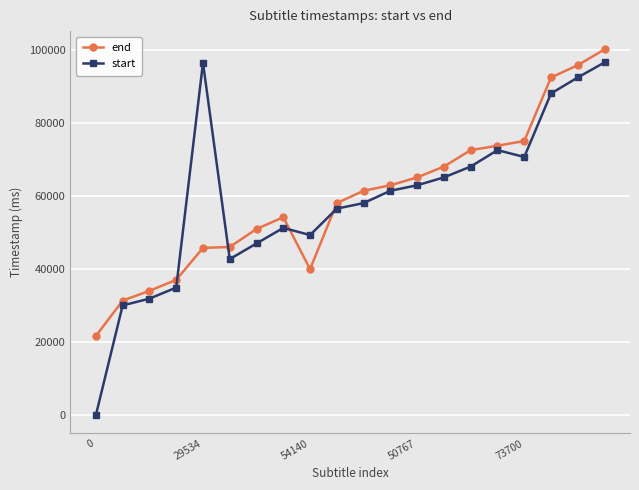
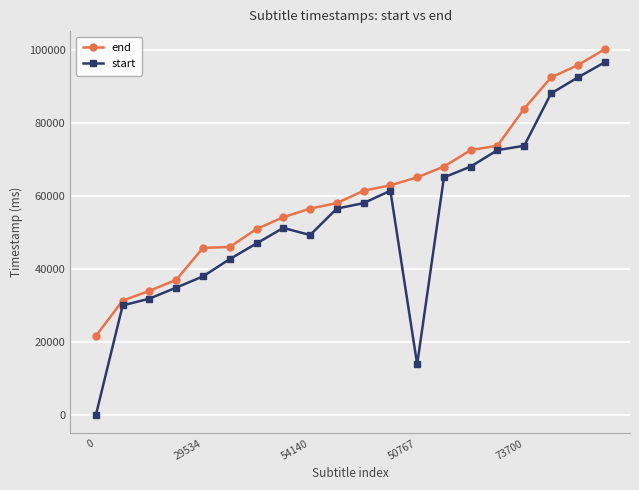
start, 29534: 96000 -> 38000
end, 54140: 40000 -> 57000
start, 50767: 63000 -> 14000
end, 73700: 75000 -> 84000
start, 73700: 71000 -> 74000
